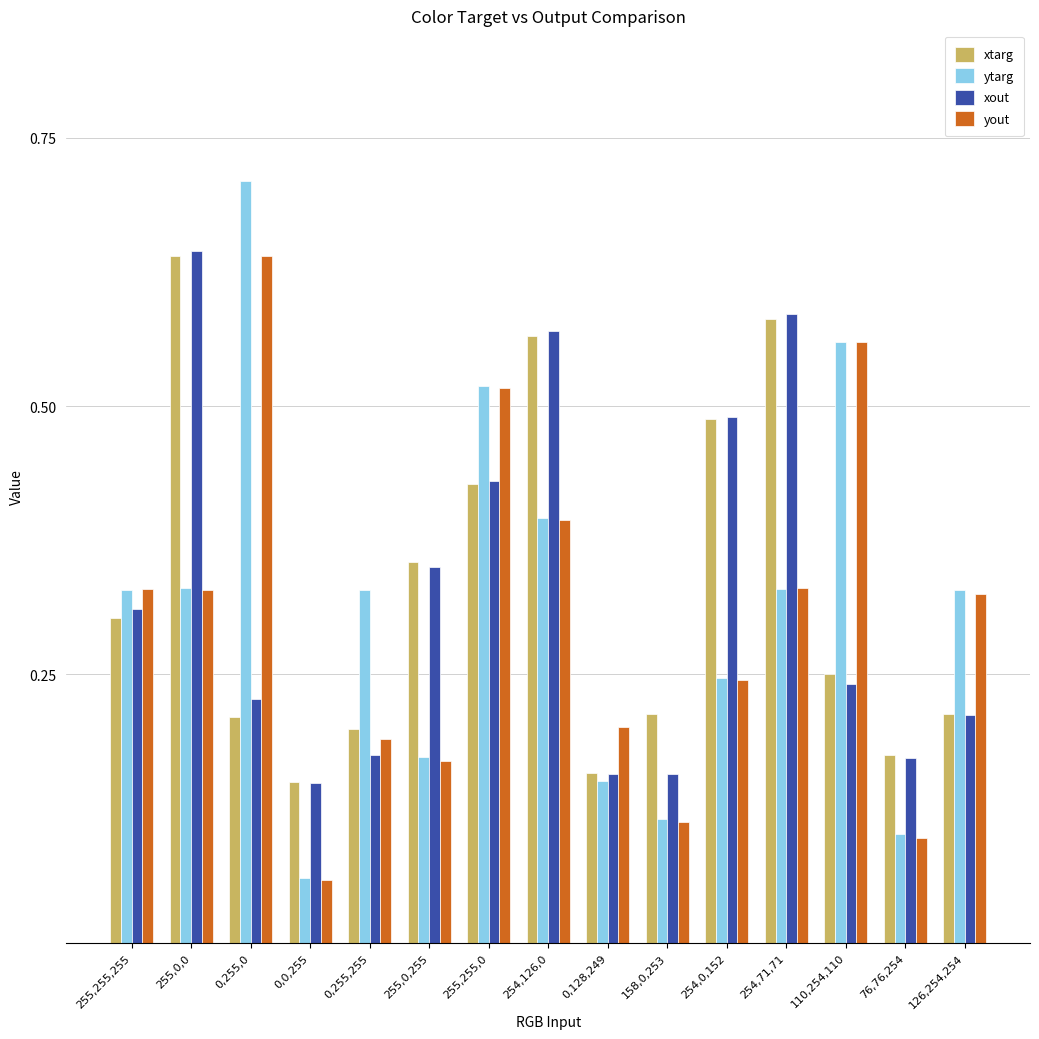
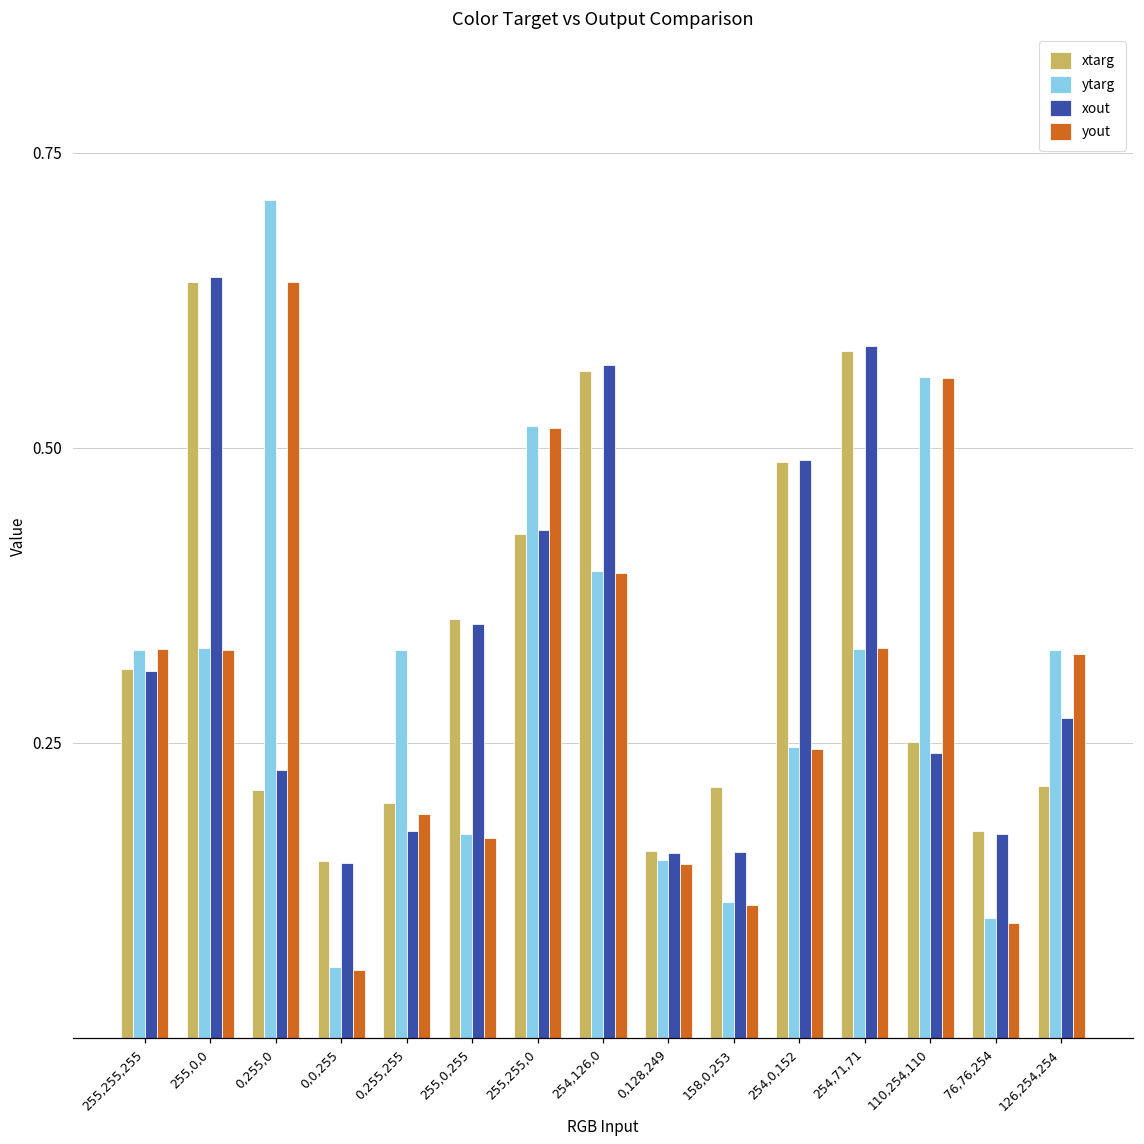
xtarg, 255,255,255: 0.302 -> 0.313
yout, 0,128,249: 0.201 -> 0.147
xout, 126,254,254: 0.212 -> 0.271
